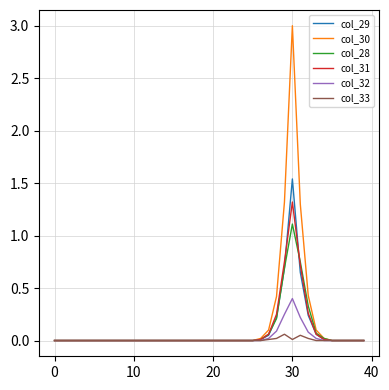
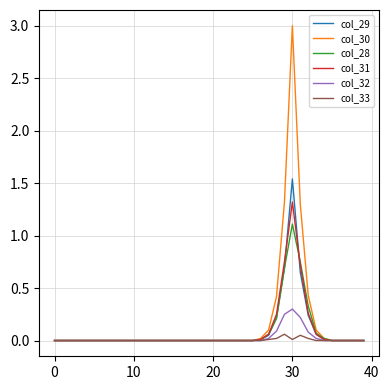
col_32, 30: 0.4 -> 0.3
